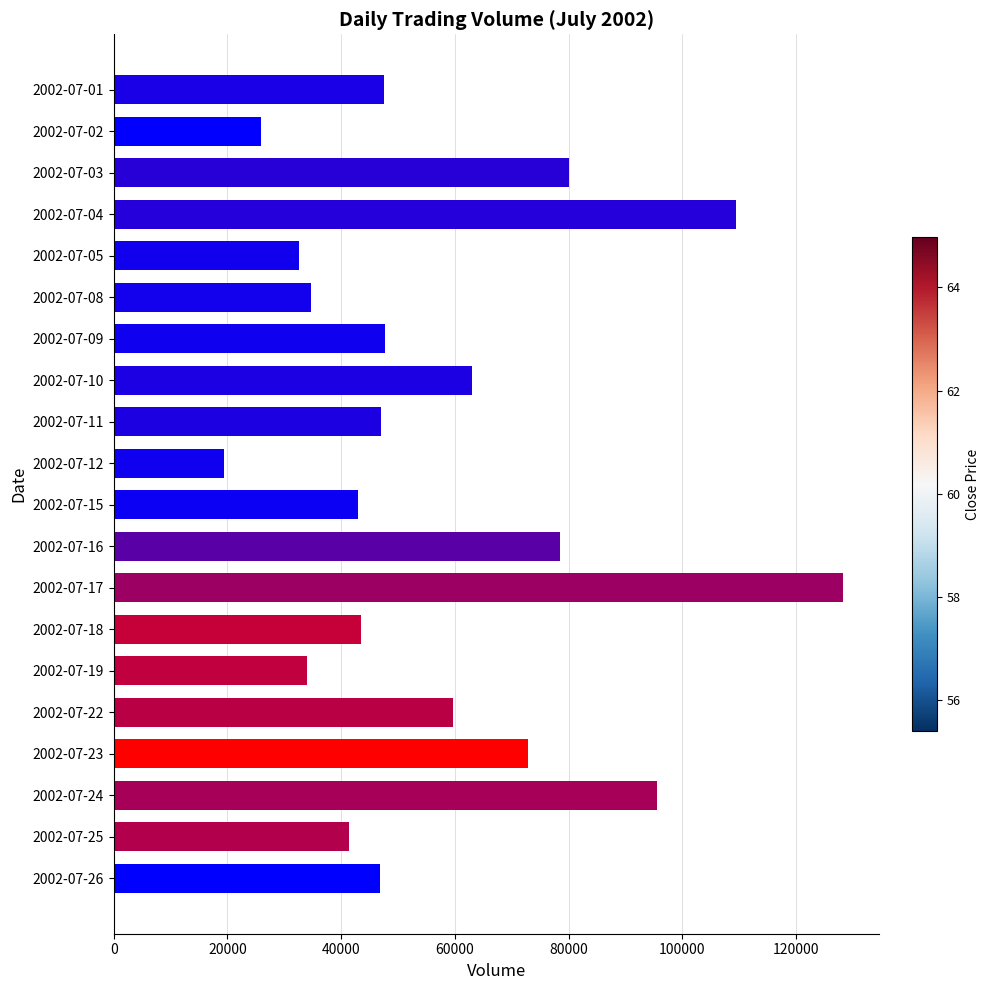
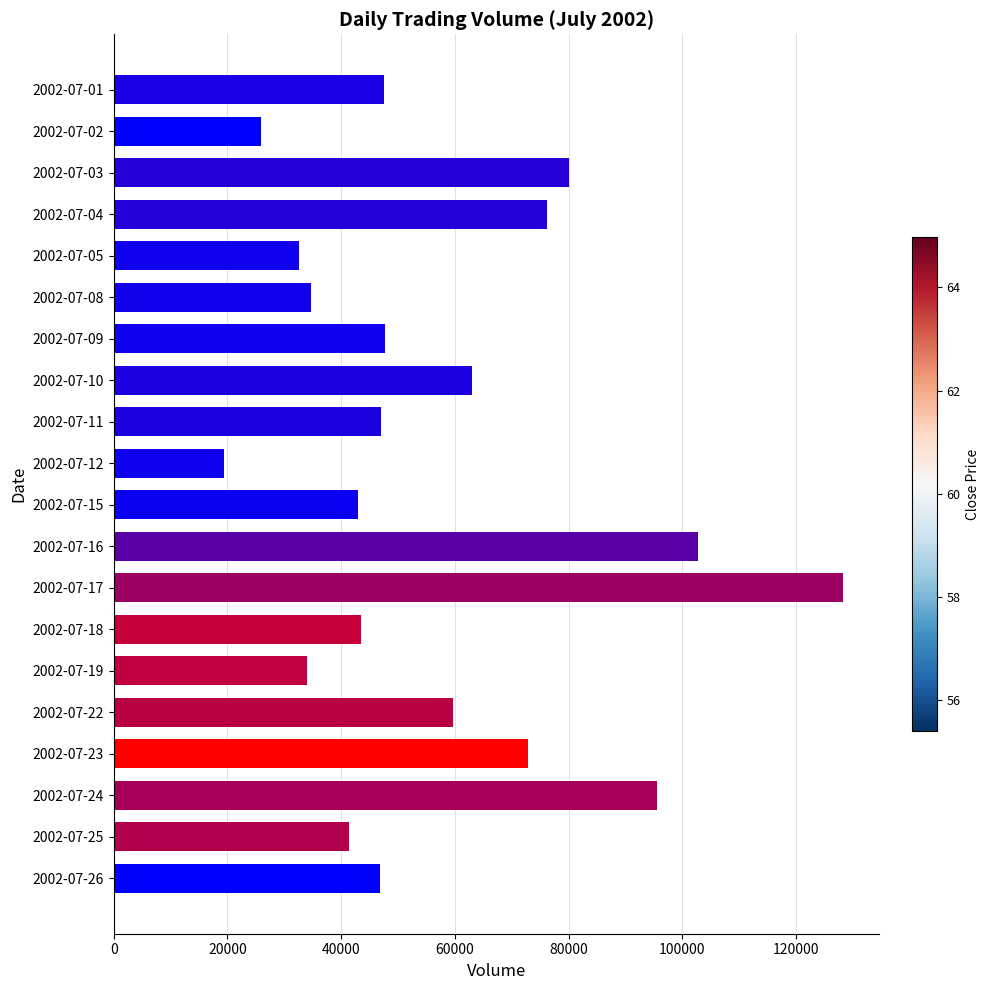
2002-07-04: 109000 -> 76000
2002-07-16: 78000 -> 103000
